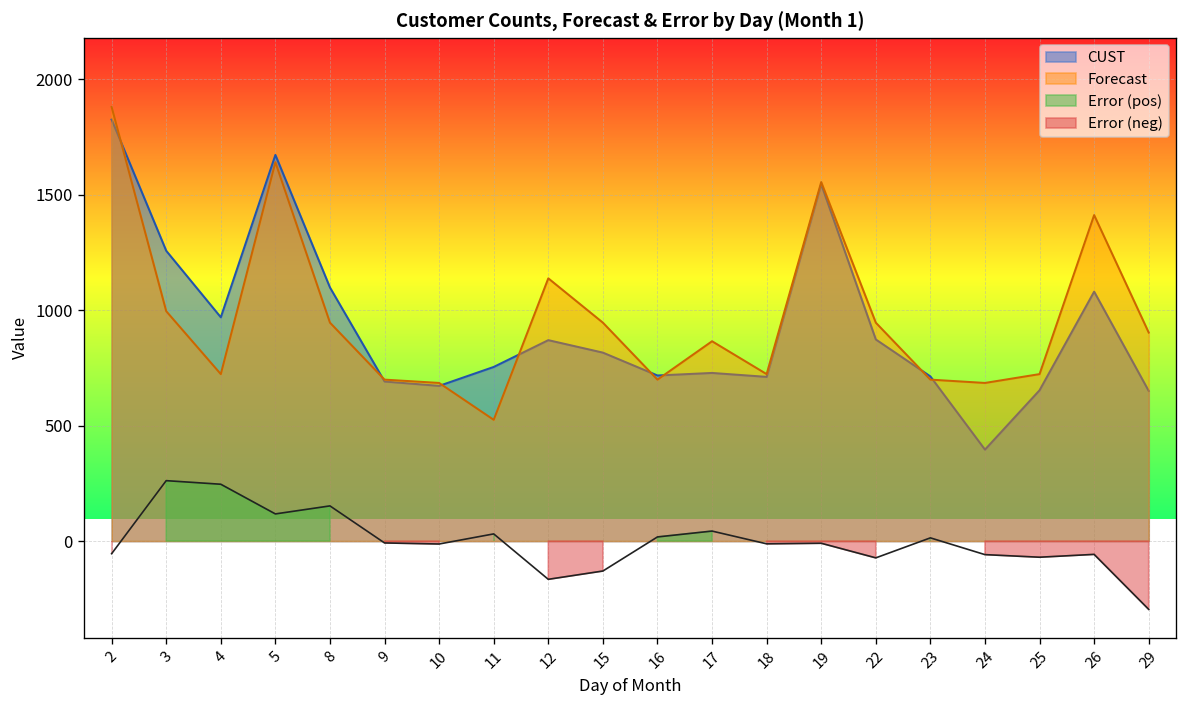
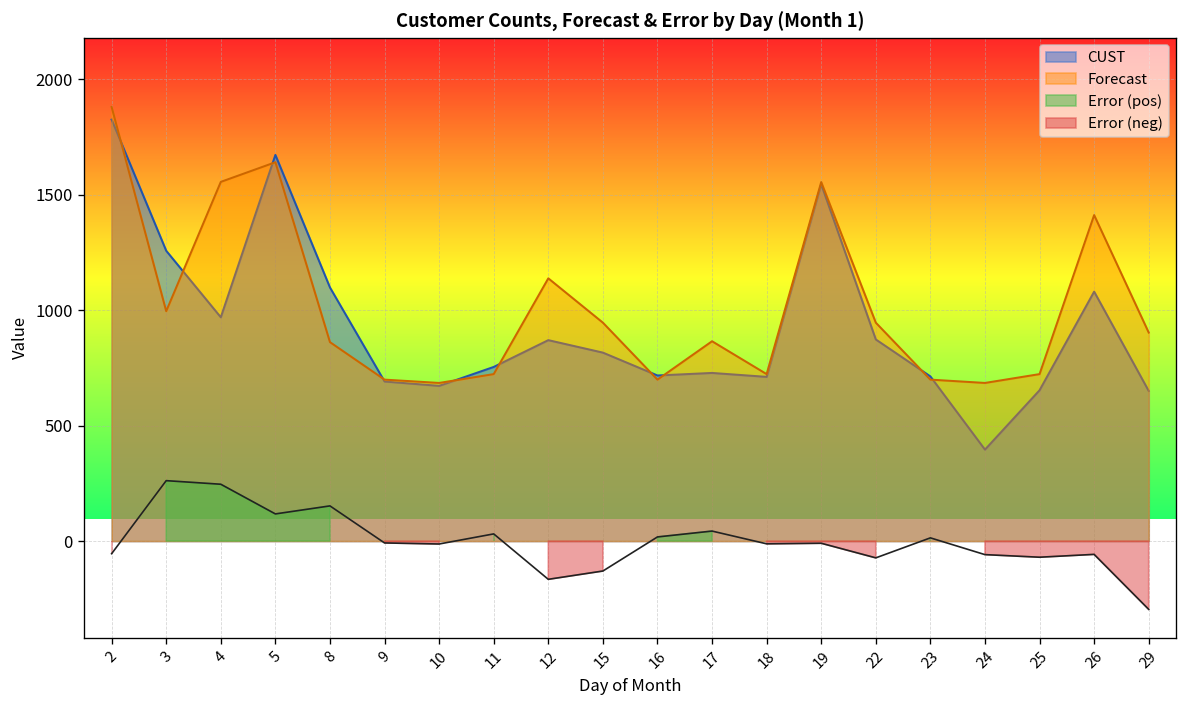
Forecast, 4: 720 -> 1560
Forecast, 8: 950 -> 860
Forecast, 11: 530 -> 720
